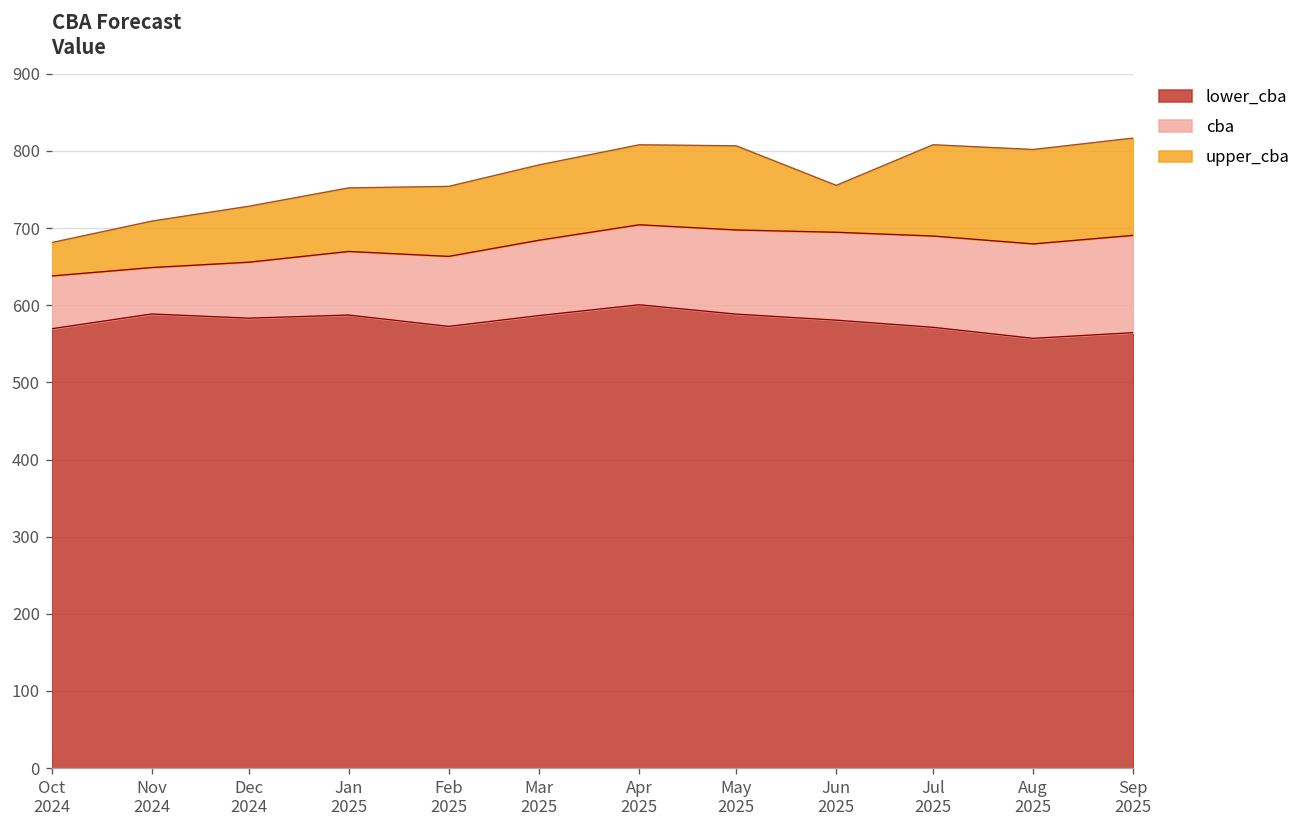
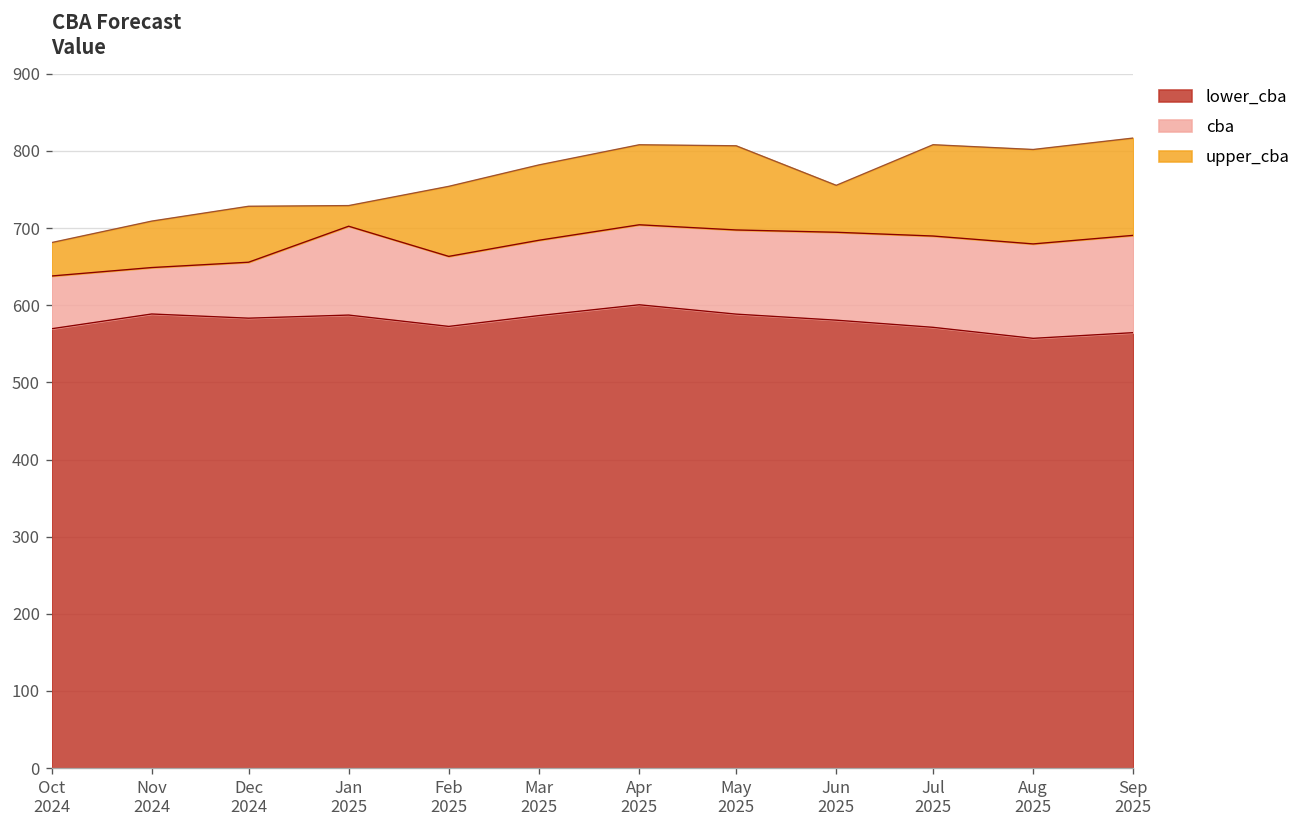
cba, Jan 2025: 670 -> 700
upper_cba, Jan 2025: 750 -> 730
